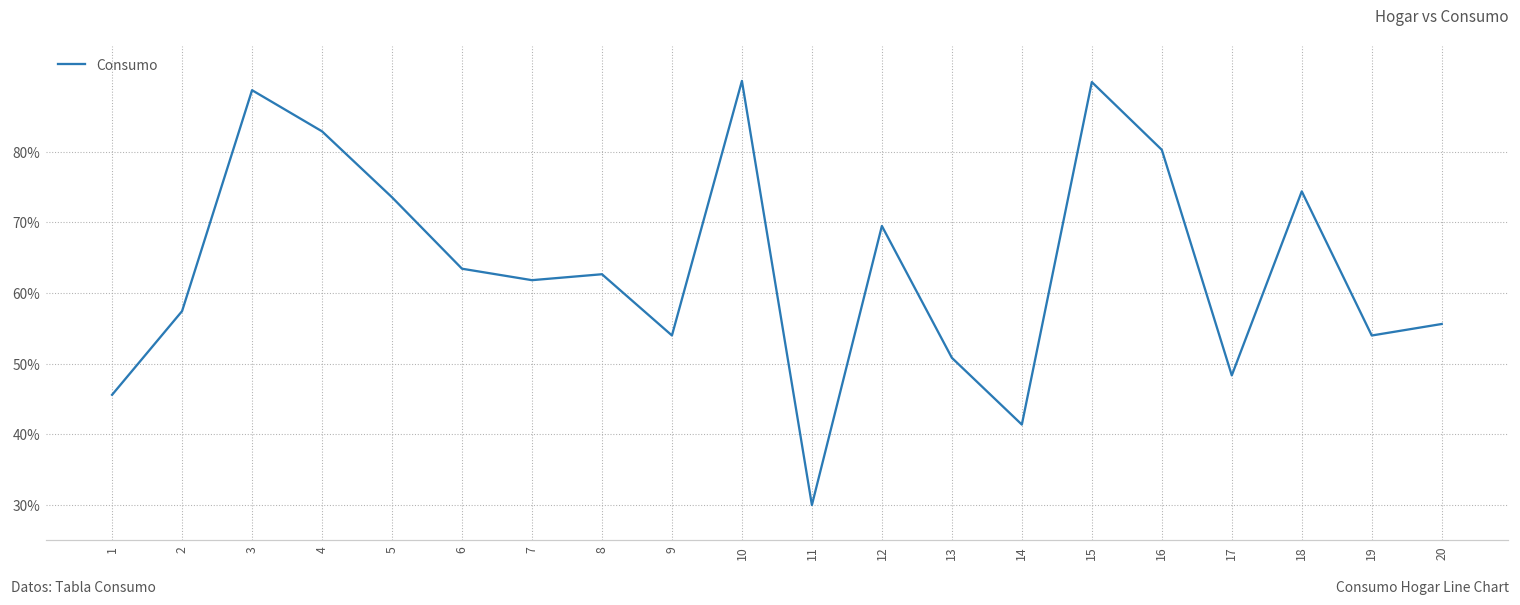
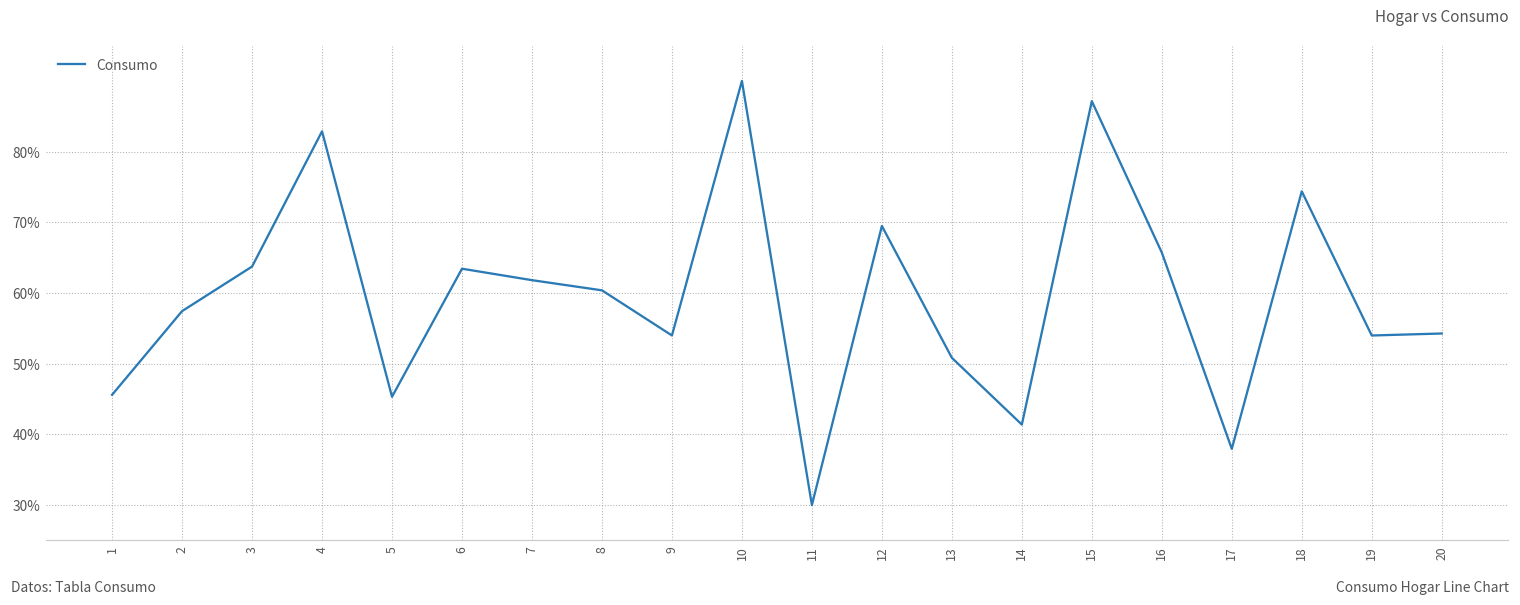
3: 89% -> 64%
5: 74% -> 45%
8: 63% -> 60%
15: 90% -> 87%
16: 80% -> 66%
17: 48% -> 38%
20: 56% -> 54%
